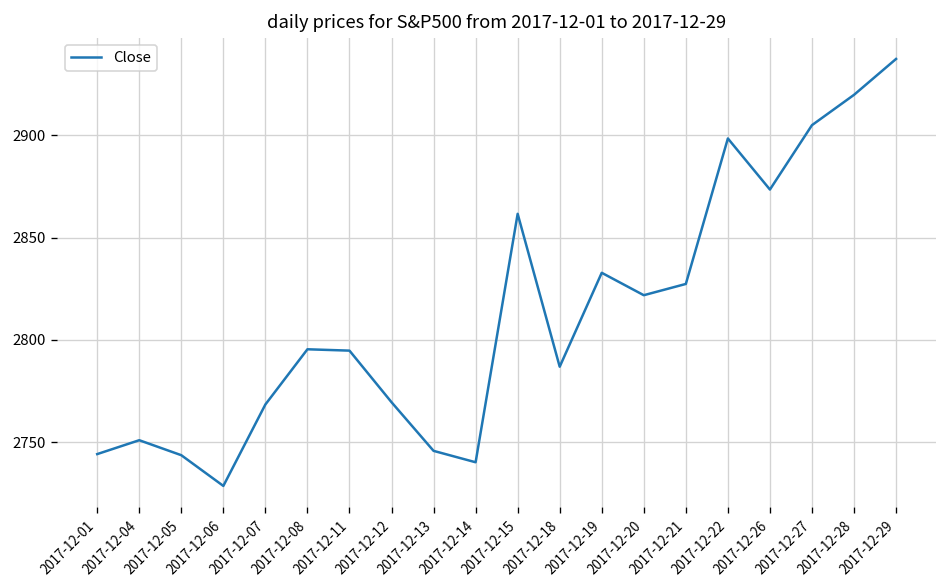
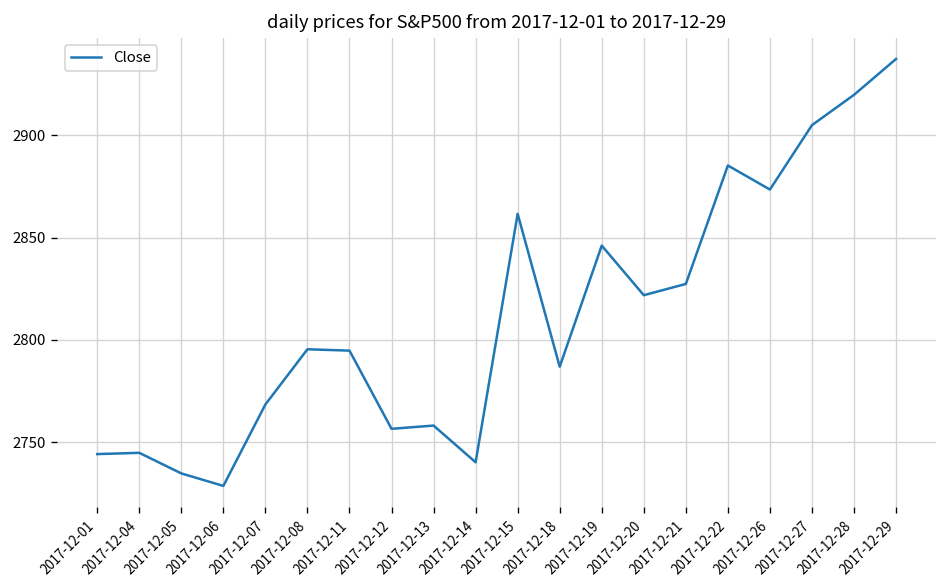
2017-12-04: 2751 -> 2745
2017-12-05: 2744 -> 2735
2017-12-12: 2770 -> 2757
2017-12-13: 2746 -> 2758
2017-12-19: 2833 -> 2846
2017-12-22: 2898 -> 2885
